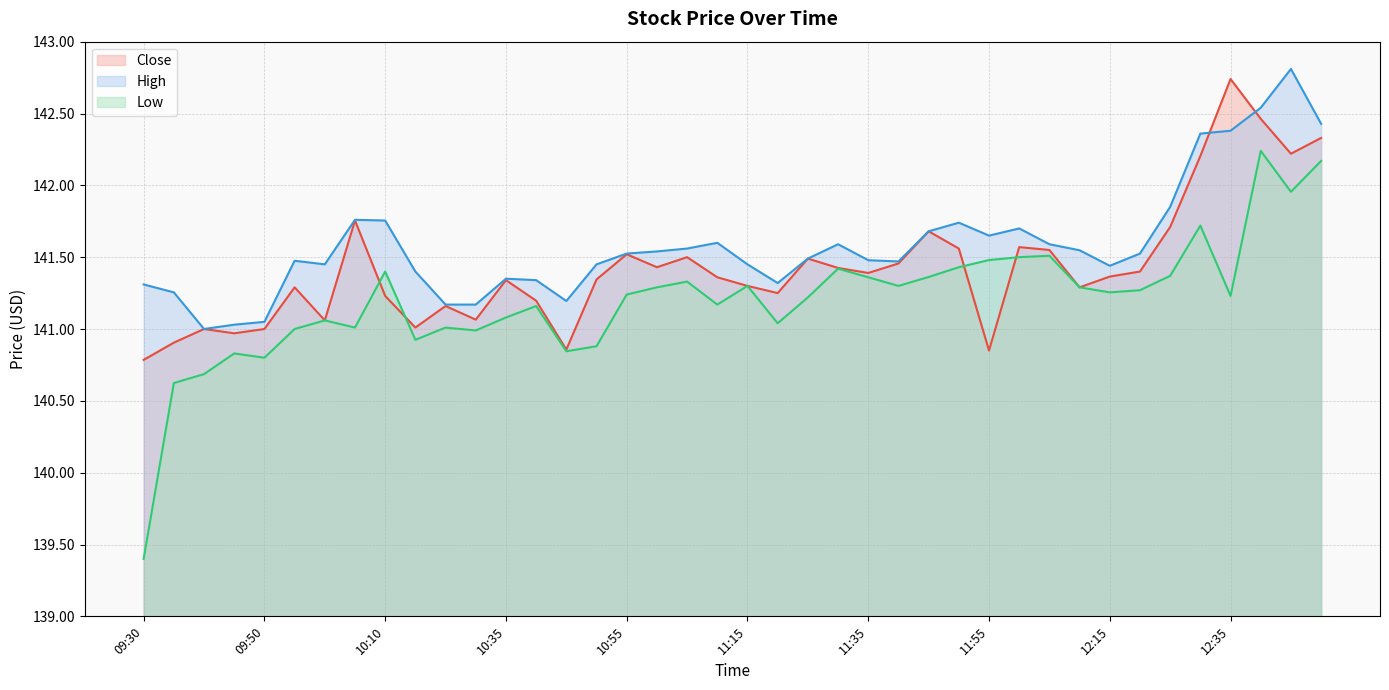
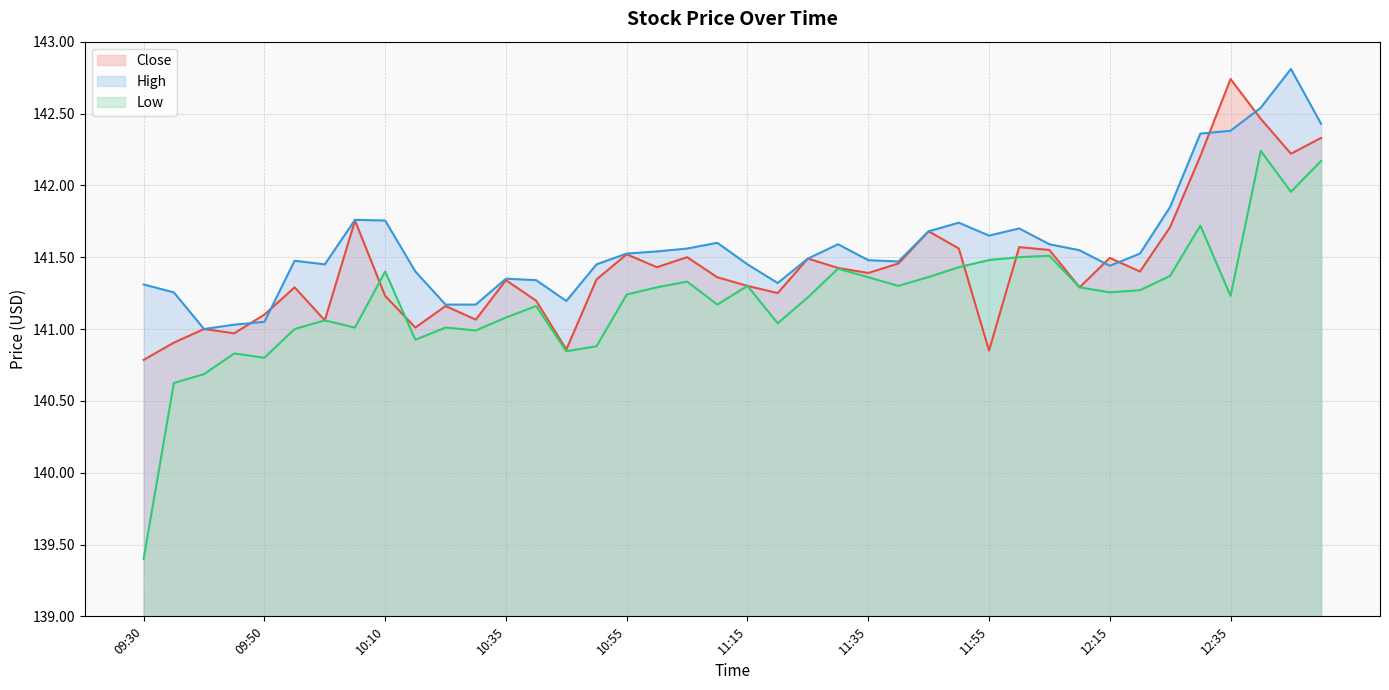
Close, 09:50: 141.0 -> 141.1
Close, 12:15: 141.37 -> 141.50
